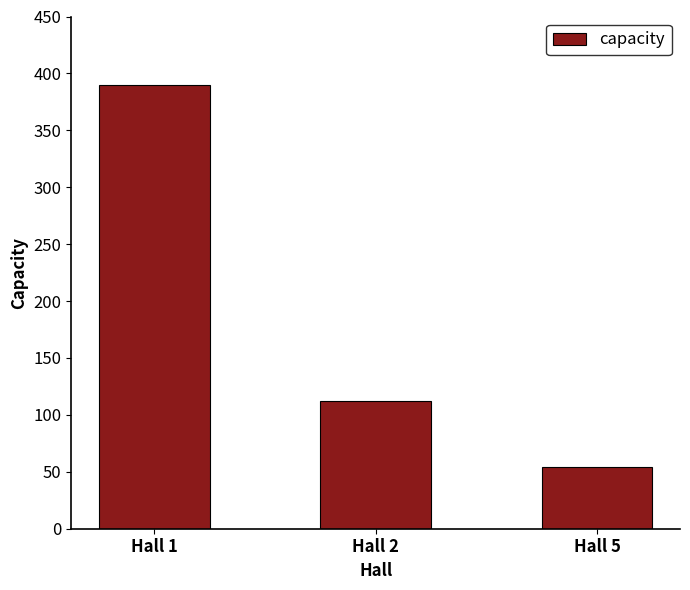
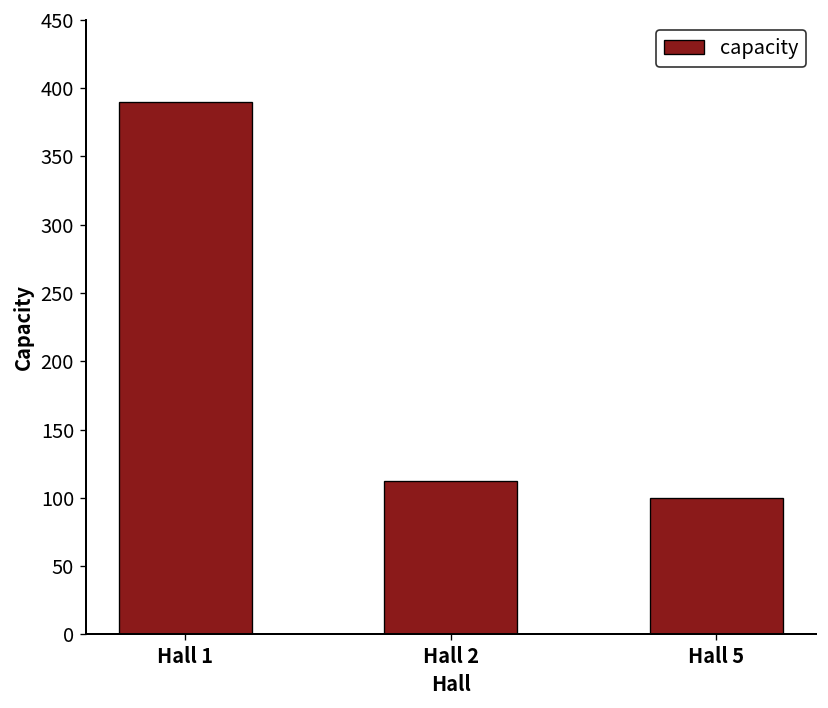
Hall 5: 54 -> 100
